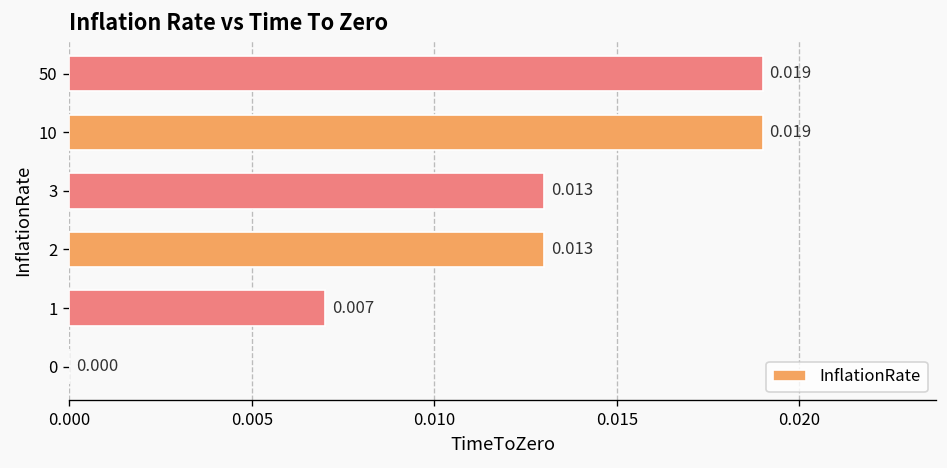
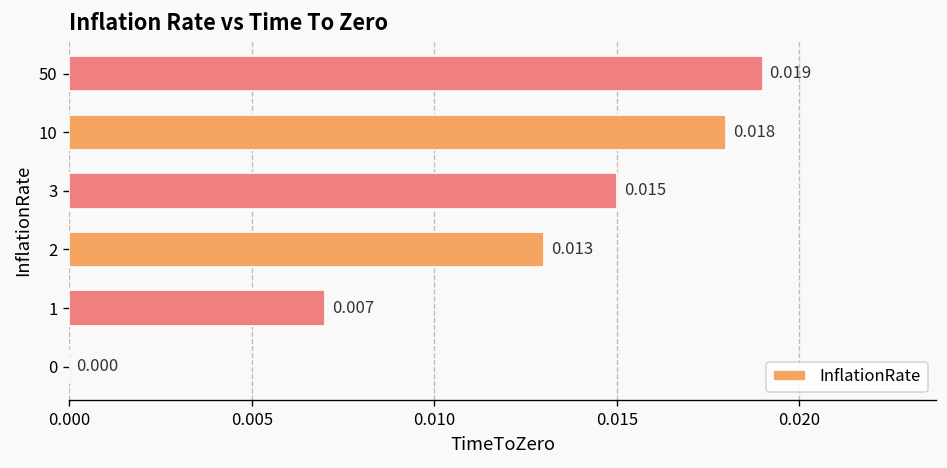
10: 0.019 -> 0.018
3: 0.013 -> 0.015
